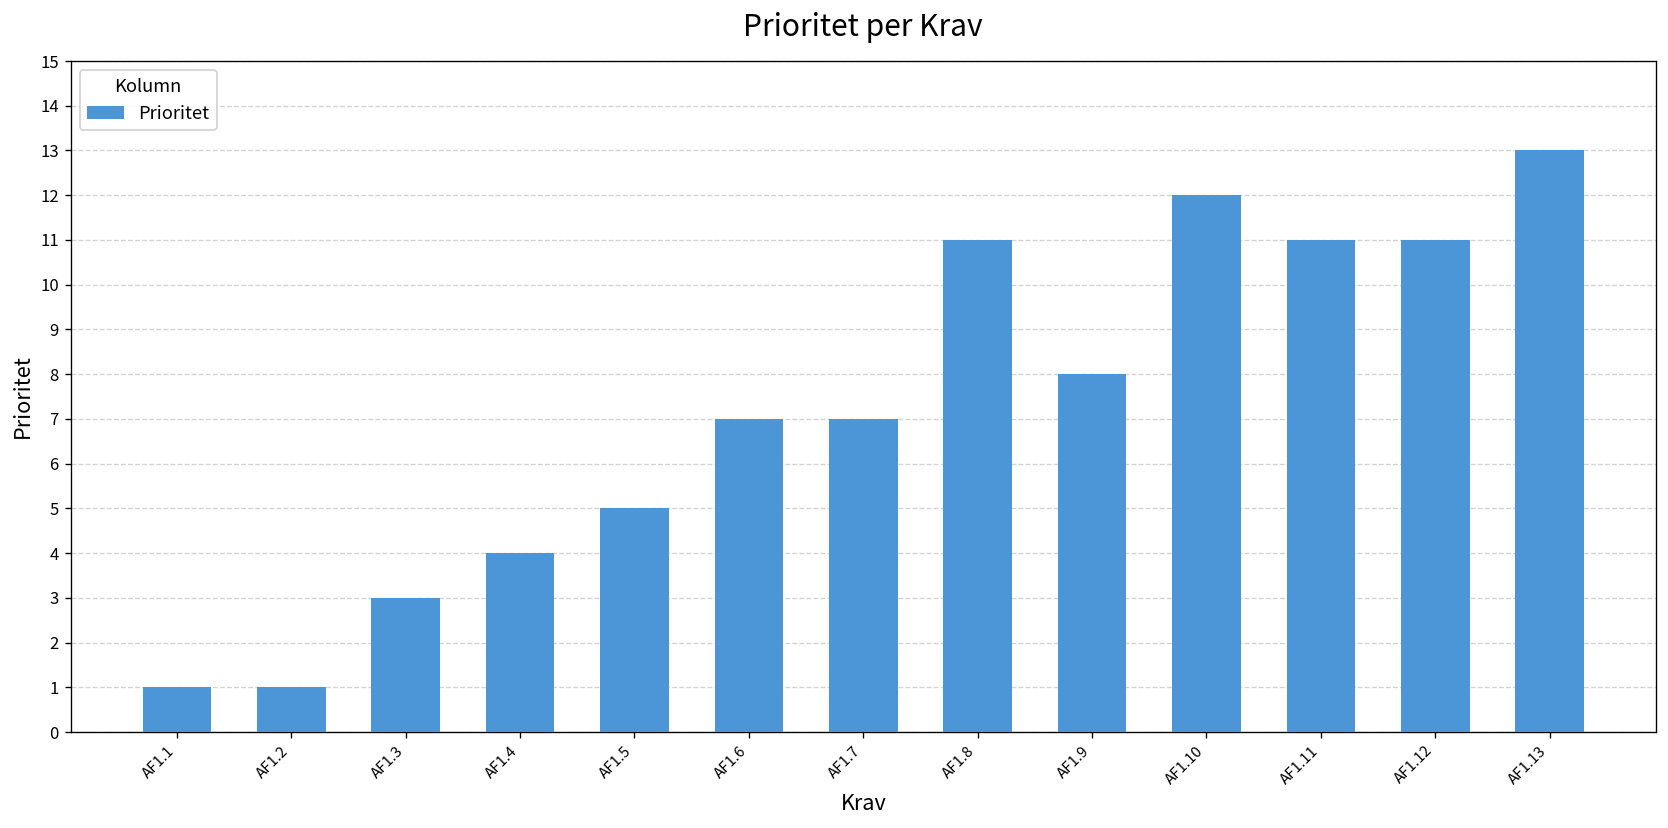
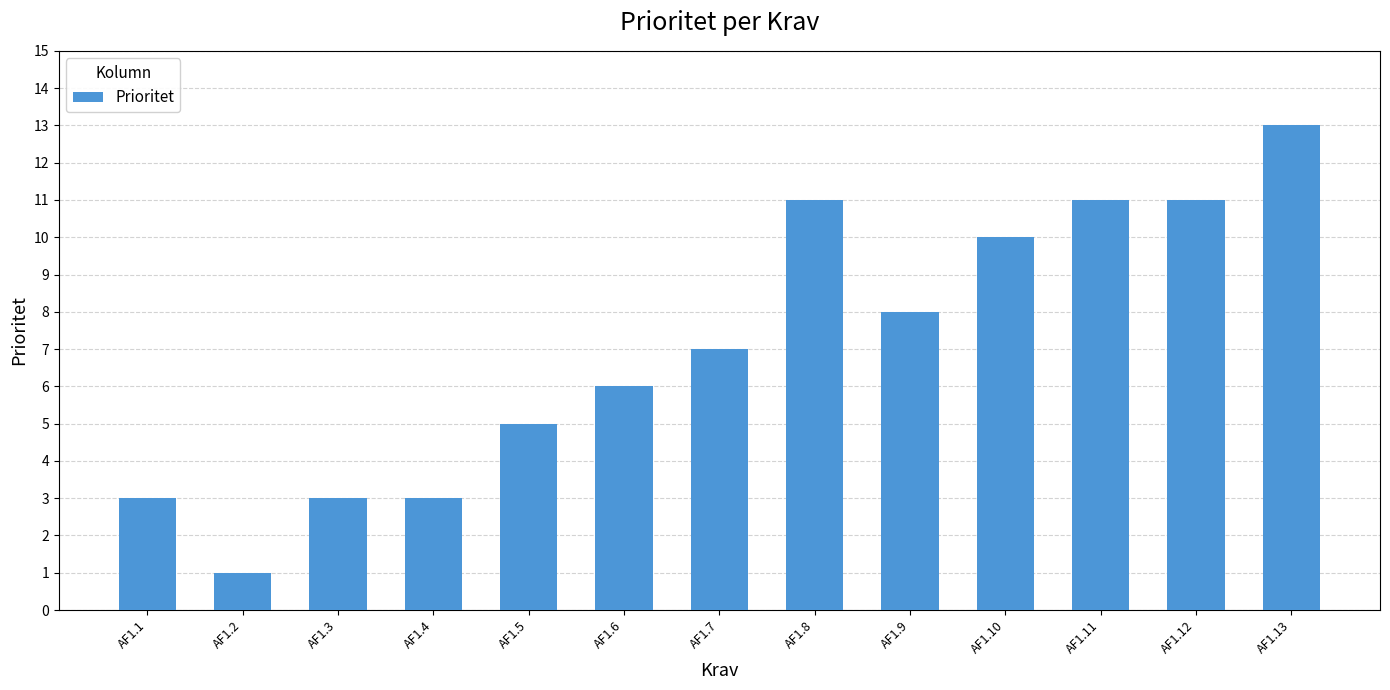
AF1.1: 1 -> 3
AF1.4: 4 -> 3
AF1.6: 7 -> 6
AF1.10: 12 -> 10
